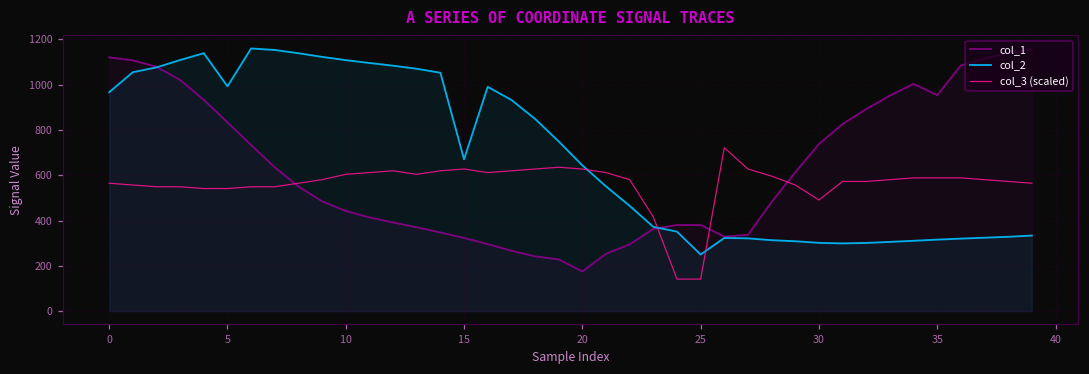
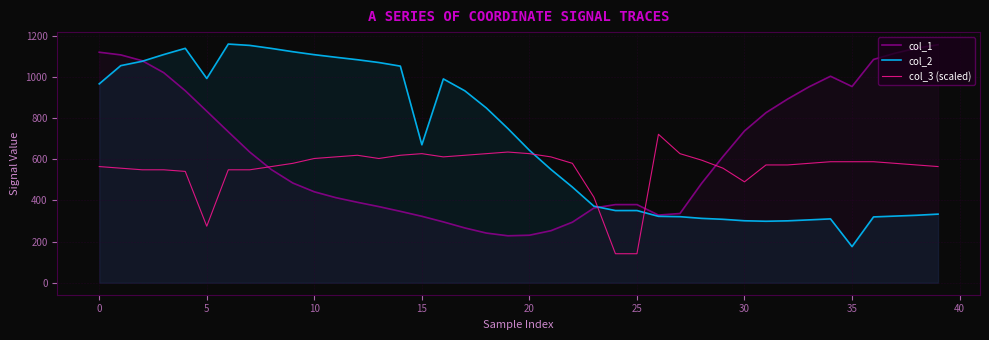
col_3 (scaled), 5: 540 -> 270
col_1, 20: 170 -> 230
col_2, 25: 250 -> 350
col_2, 35: 320 -> 180
